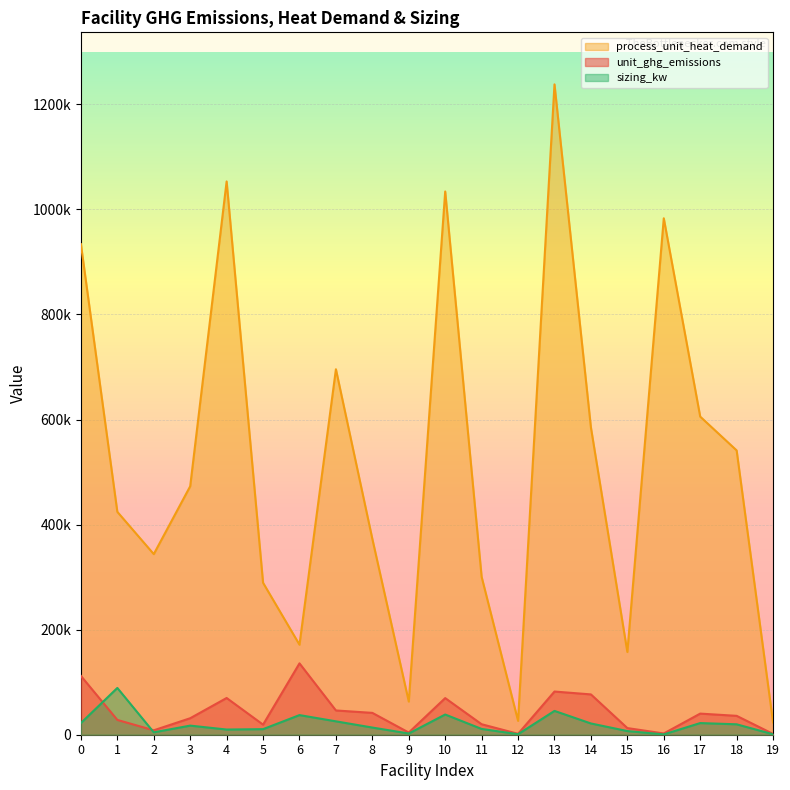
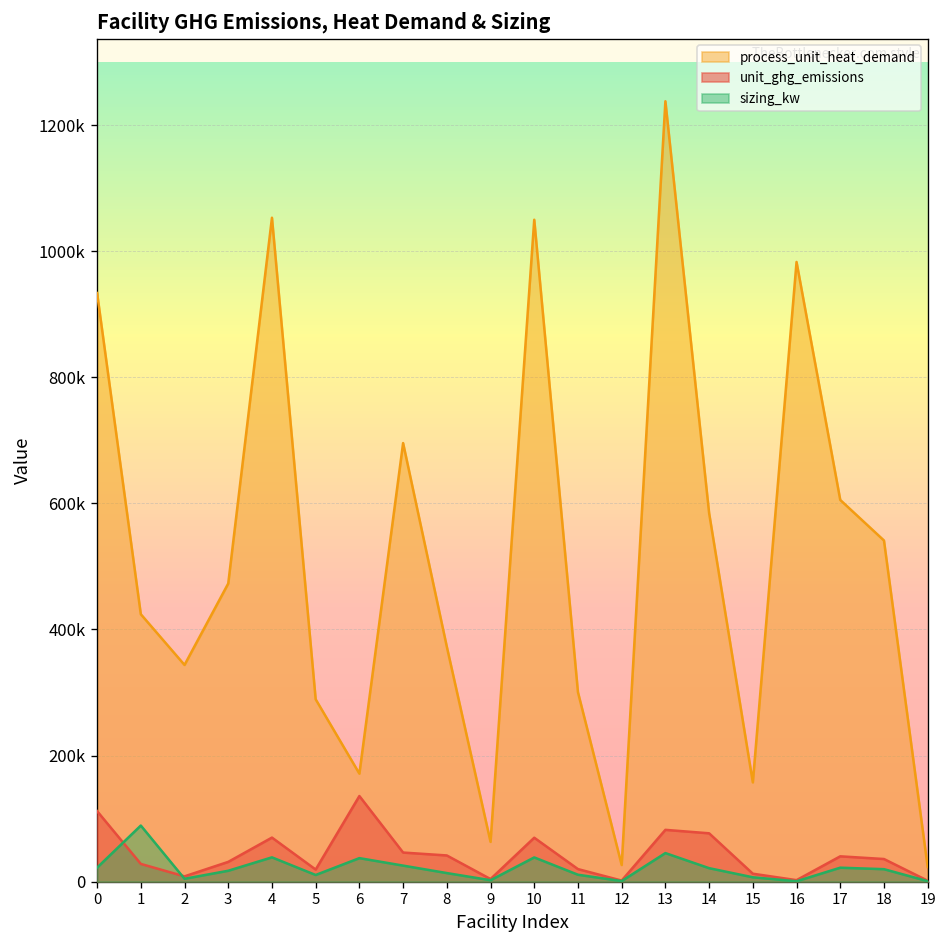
sizing_kw, 4: 10000 -> 40000
process_unit_heat_demand, 10: 1030000 -> 1050000
